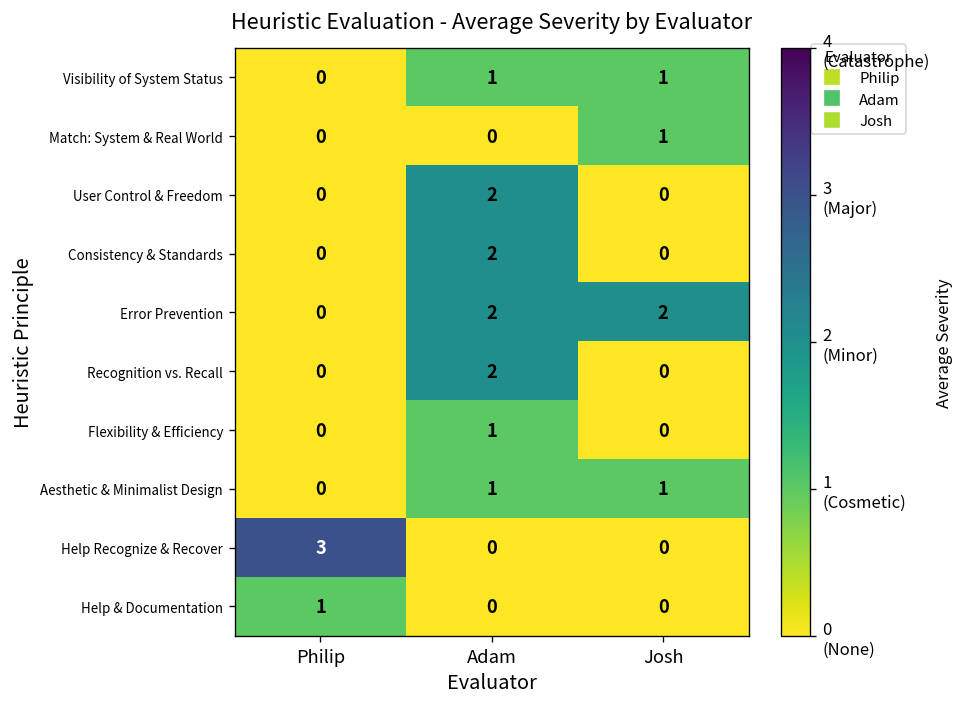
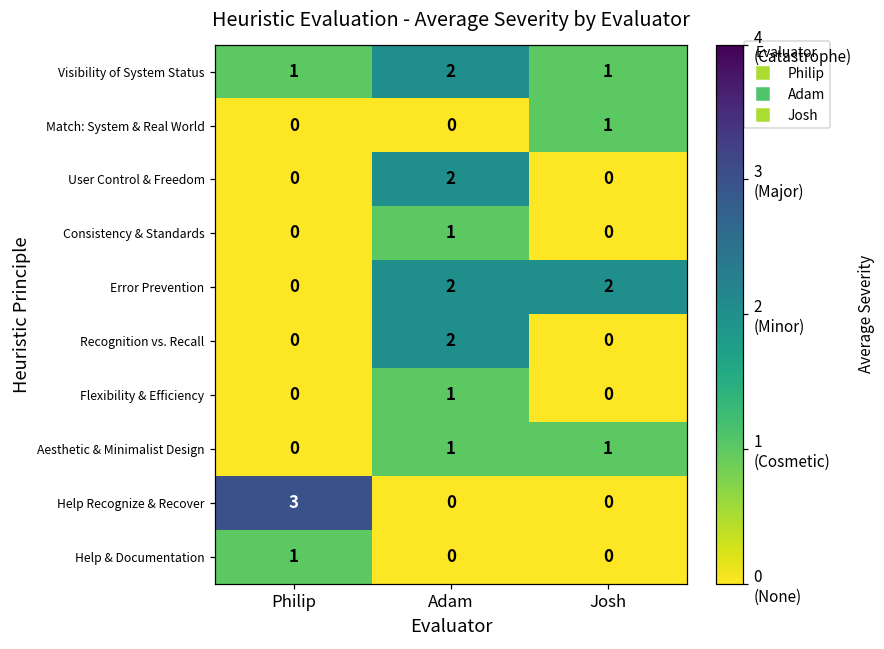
Visibility of System Status, Philip: 0 -> 1
Visibility of System Status, Adam: 1 -> 2
Consistency & Standards, Adam: 2 -> 1
